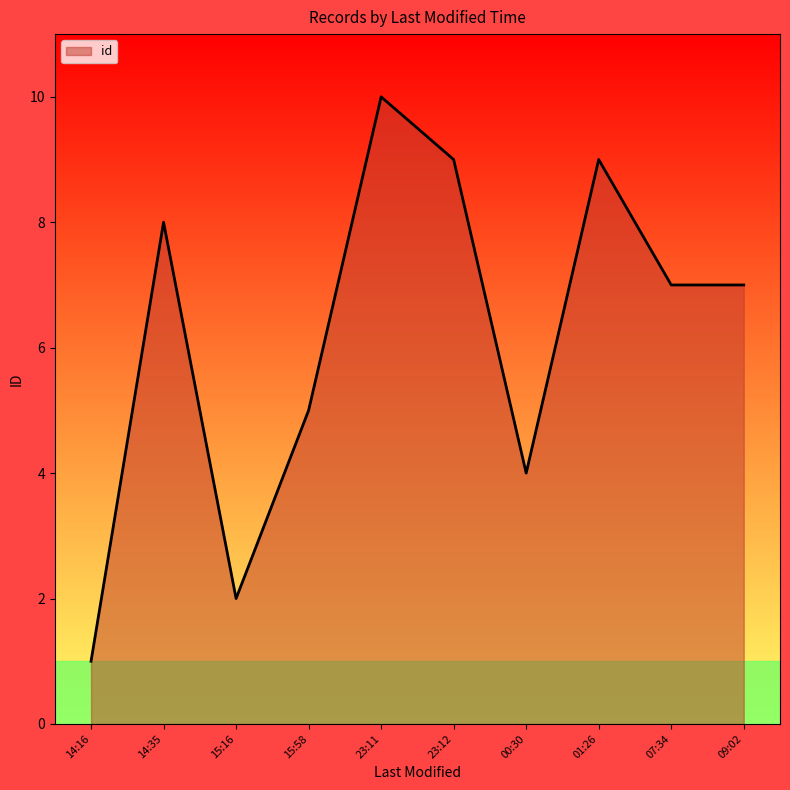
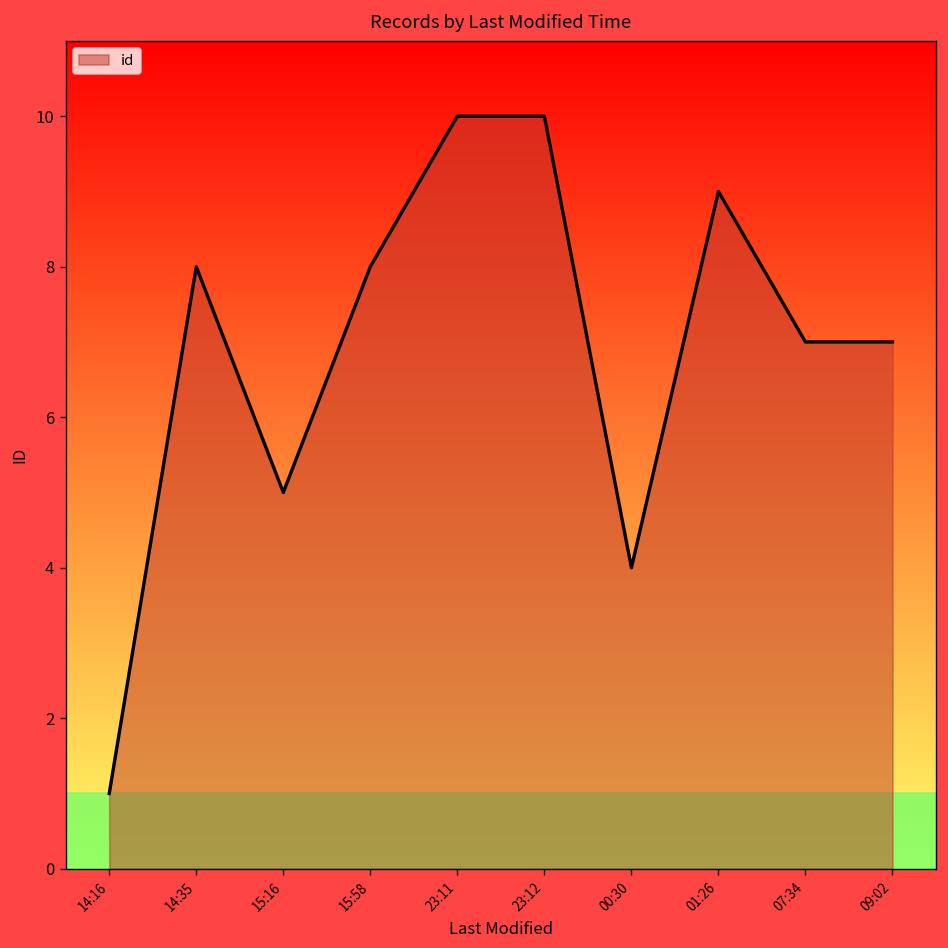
15:16: 2 -> 5
15:58: 5 -> 8
23:12: 9 -> 10
